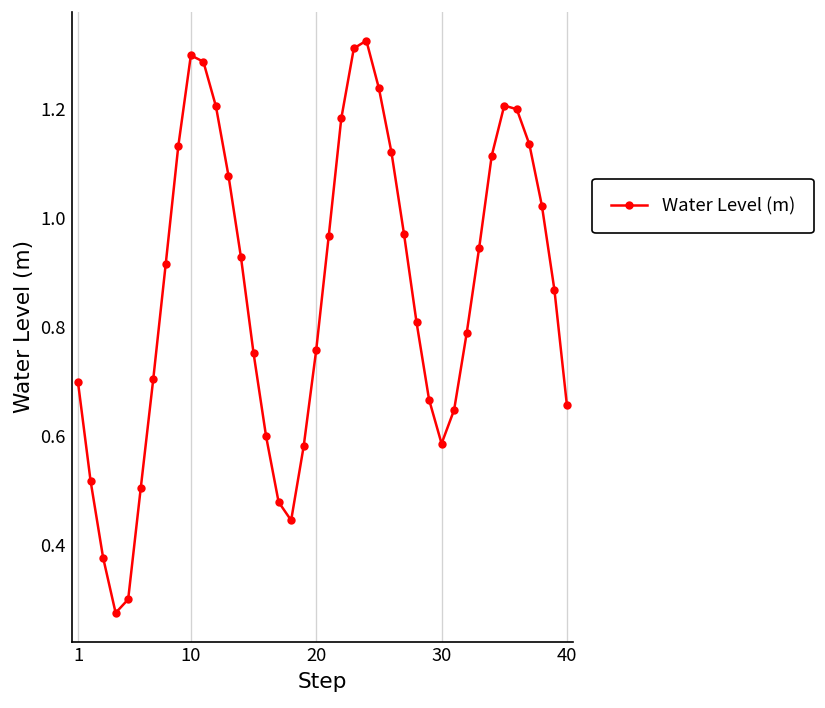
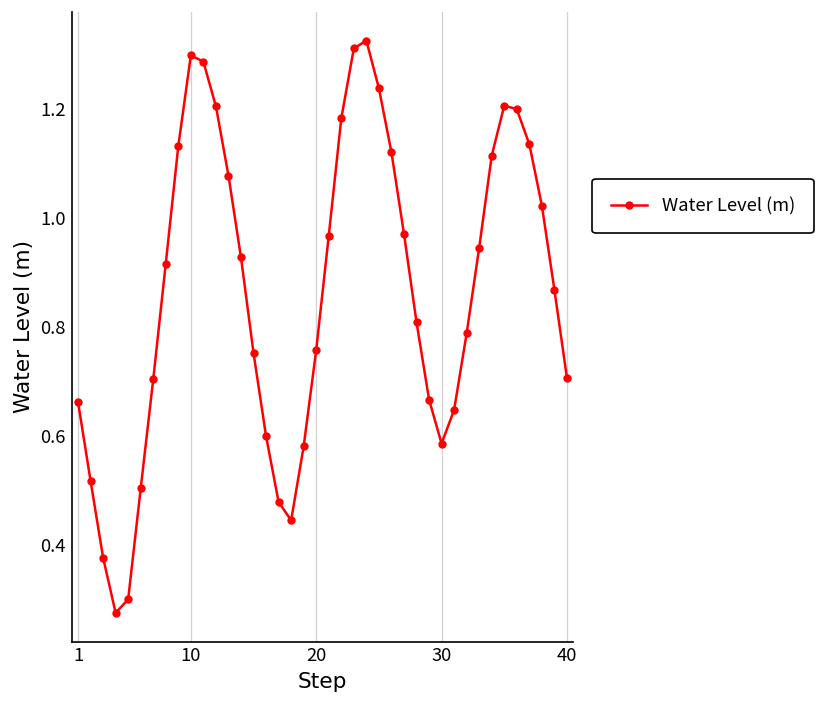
1: 0.70 -> 0.66
40: 0.66 -> 0.71
